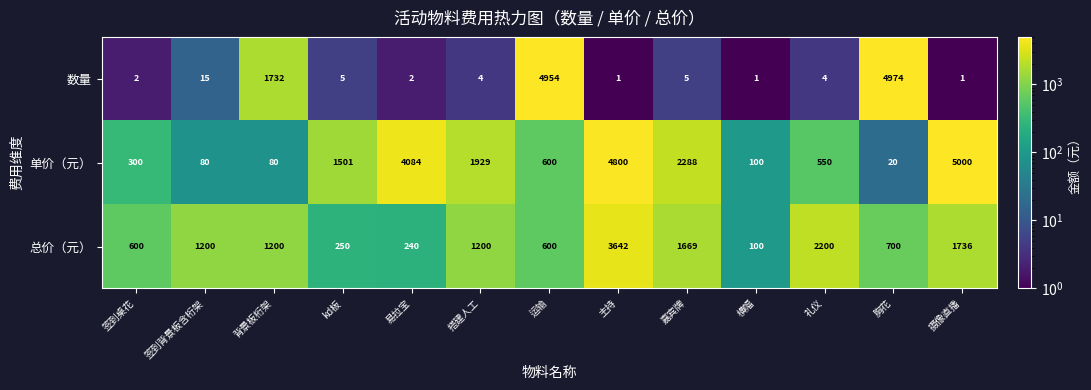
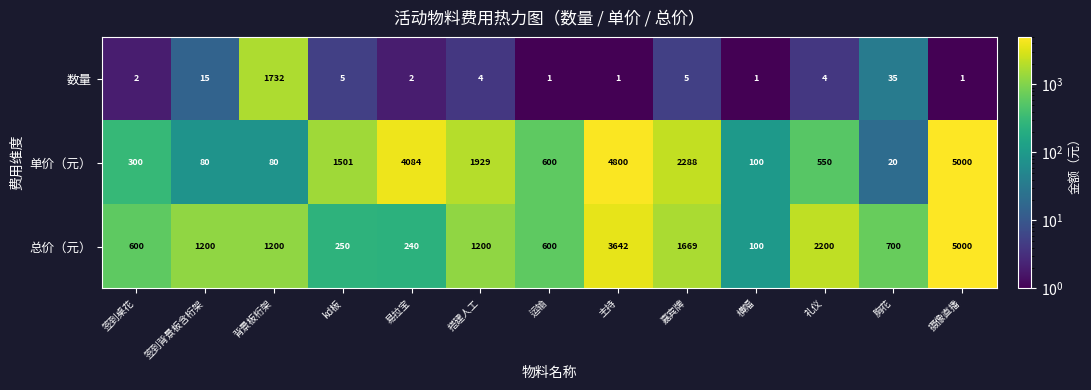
数量, 运输: 4954 -> 1
数量, 胸花: 4974 -> 35
总价（元）, 摄像直播: 1736 -> 5000
